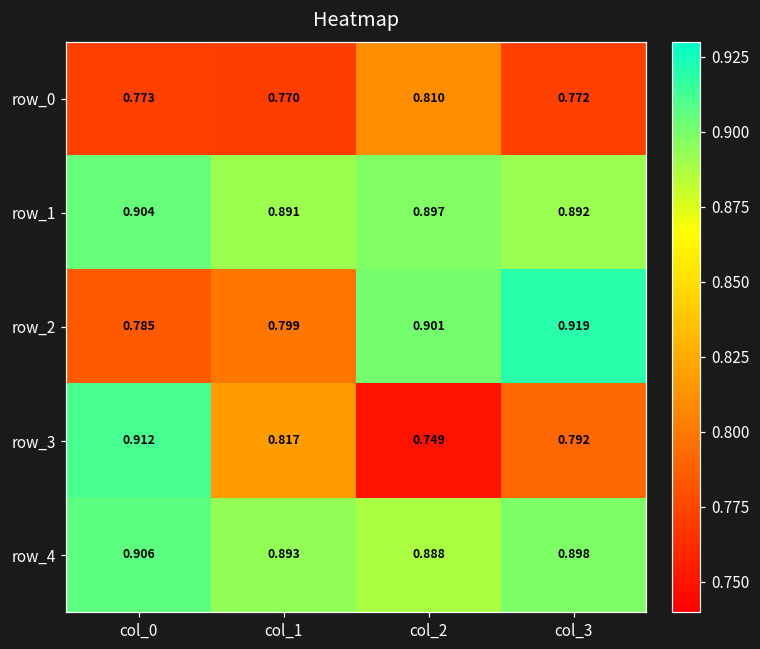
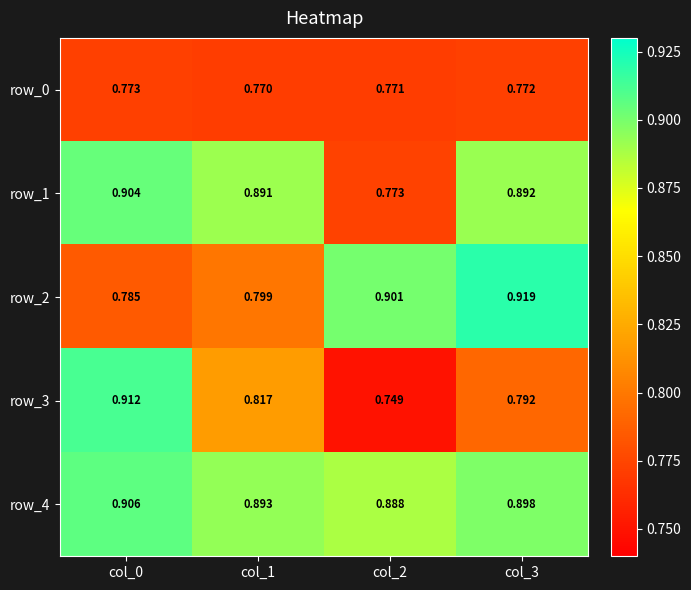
row_0, col_2: 0.810 -> 0.771
row_1, col_2: 0.897 -> 0.773
